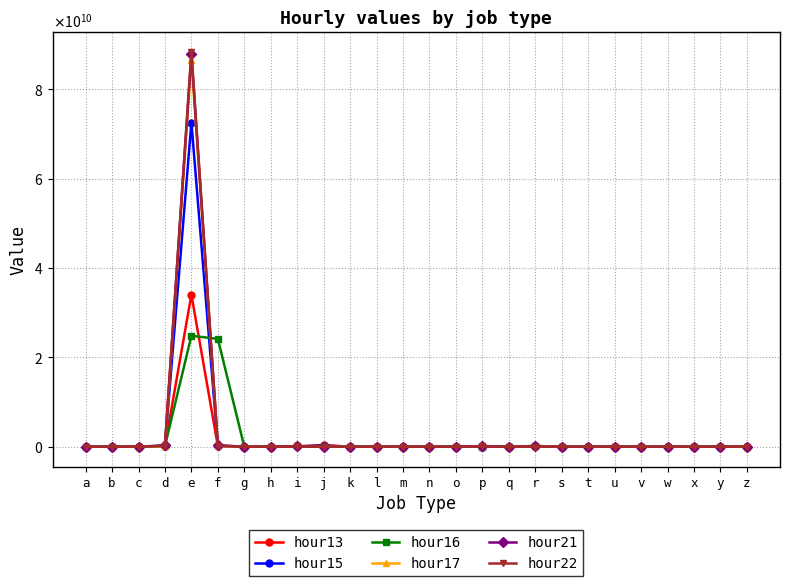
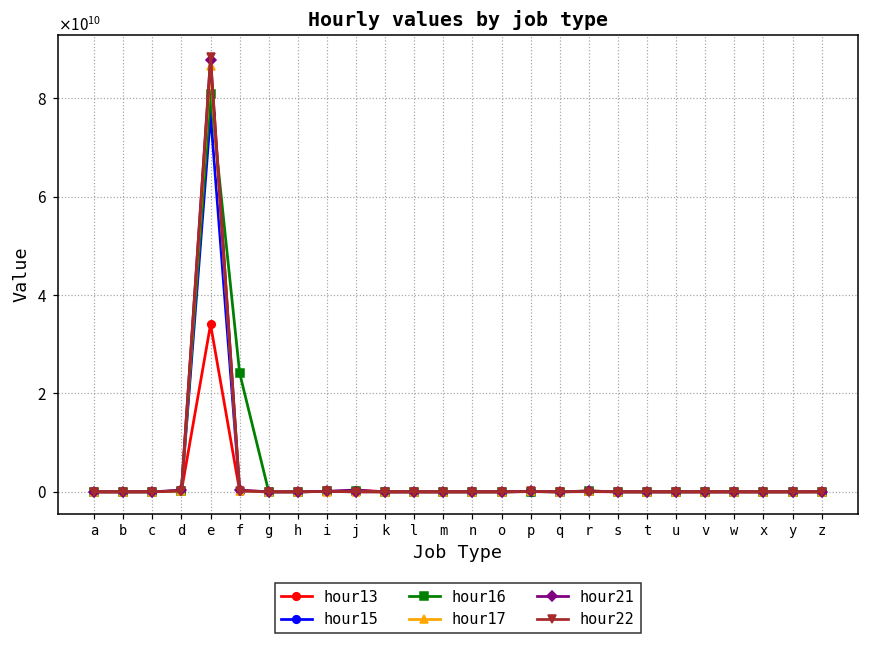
hour15, e: 73000000000 -> 77000000000
hour16, e: 25000000000 -> 81000000000
